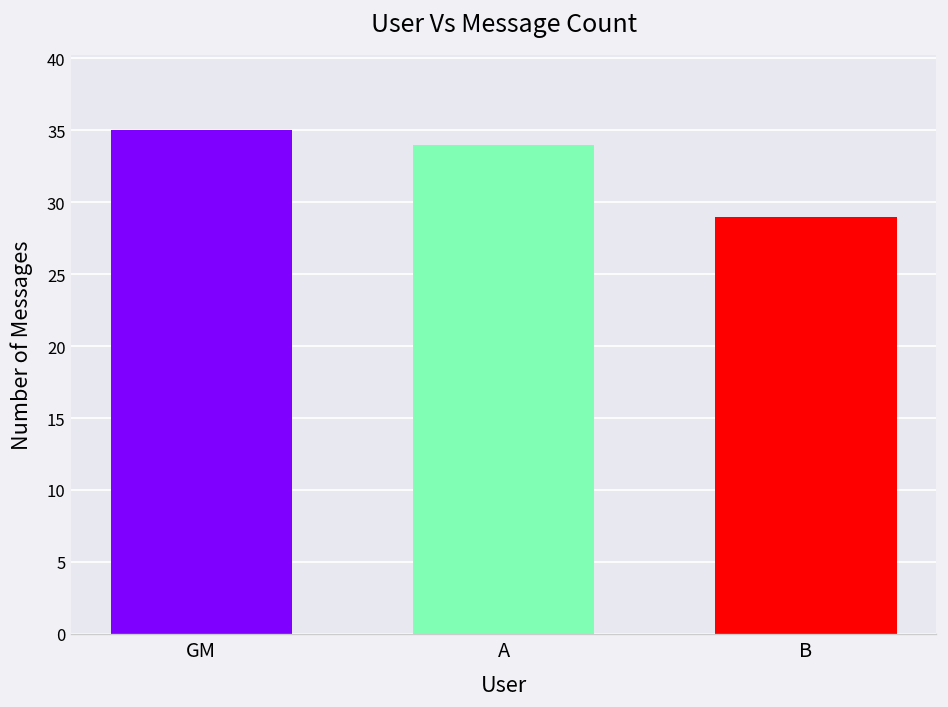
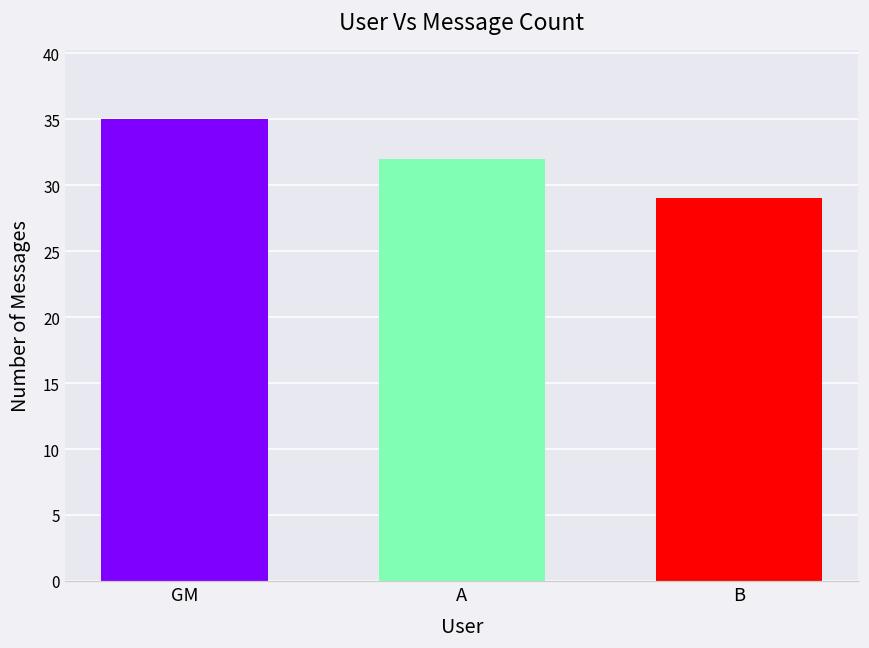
A: 34 -> 32
